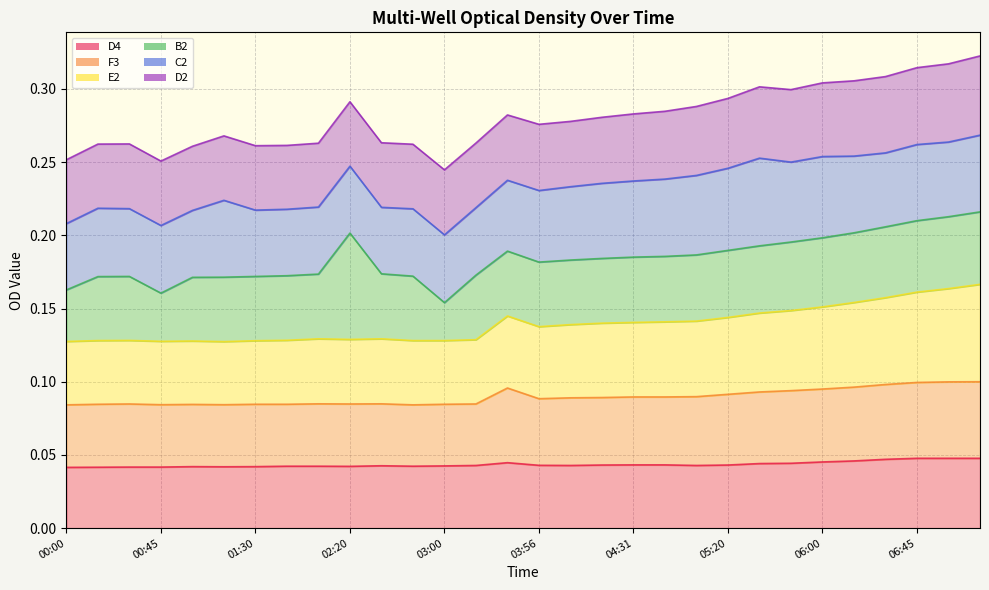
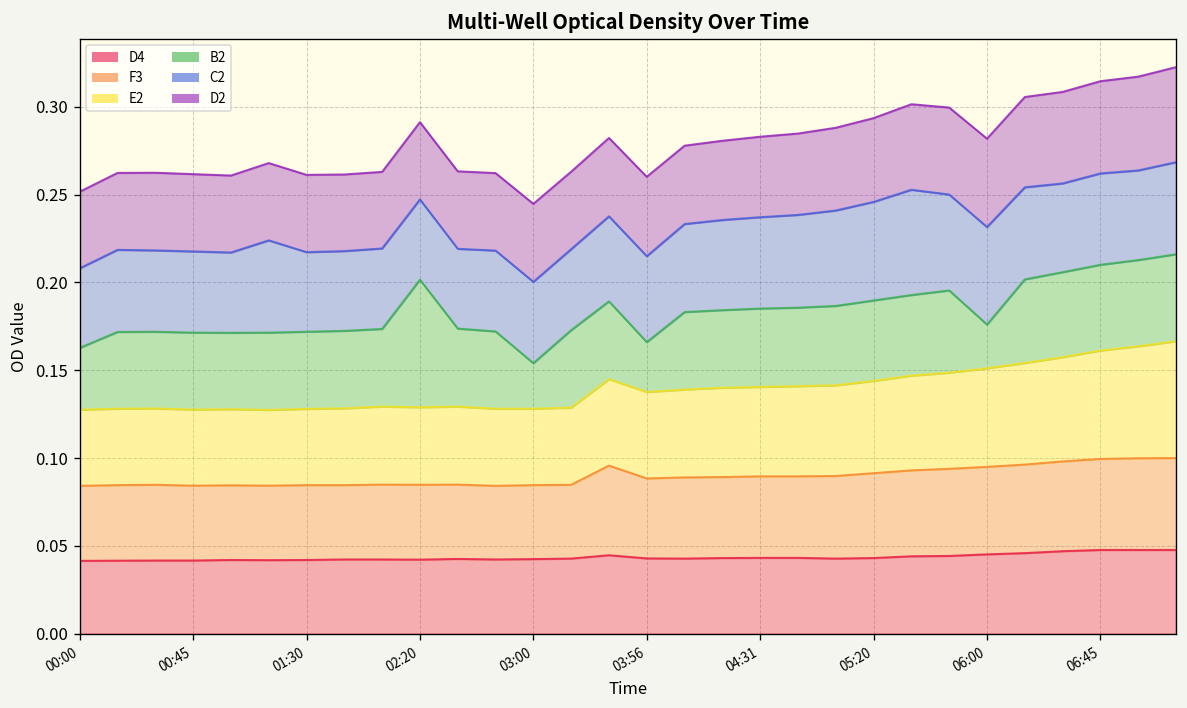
B2, 00:45: 0.033 -> 0.044
B2, 03:56: 0.044 -> 0.028
B2, 06:00: 0.047 -> 0.025
